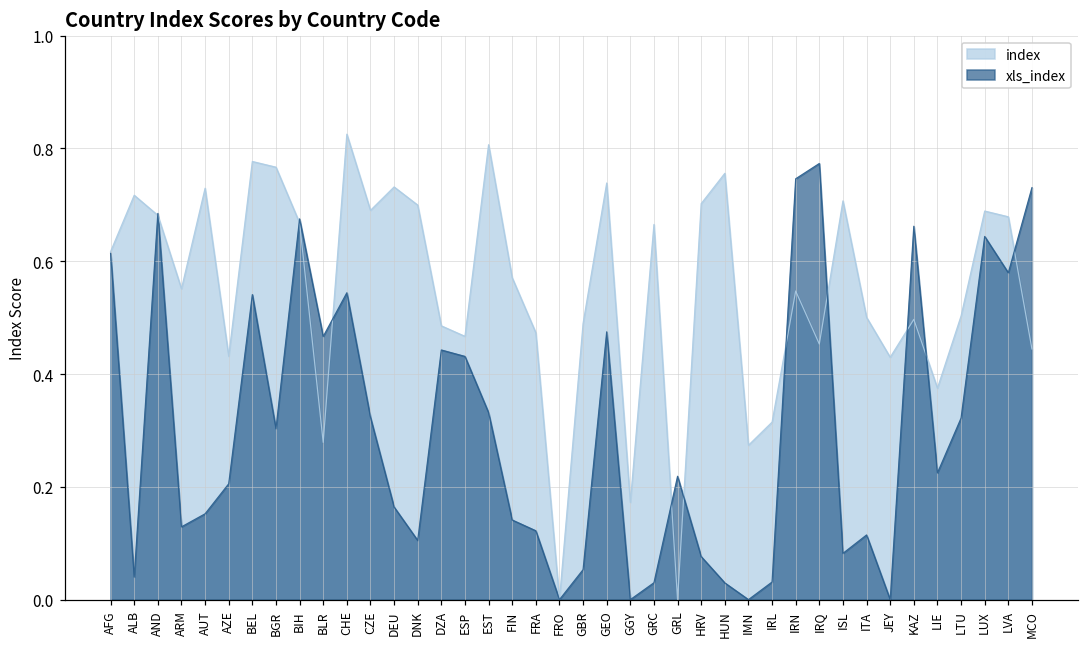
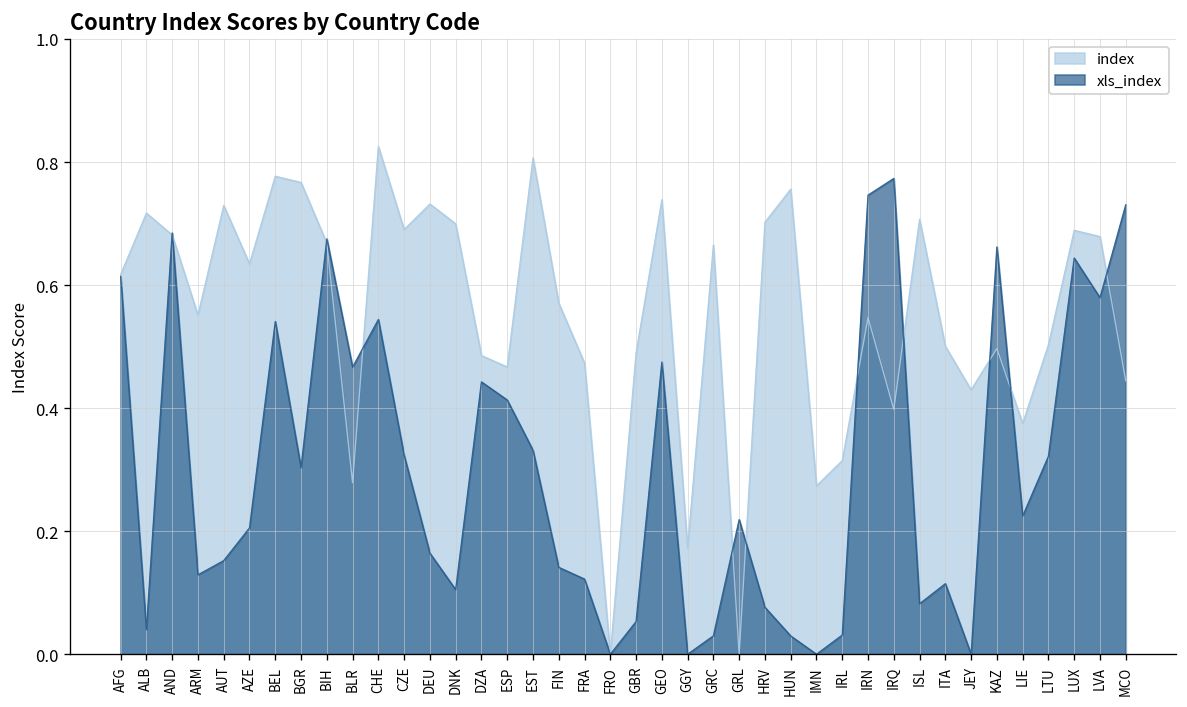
index, AZE: 0.43 -> 0.63
xls_index, ESP: 0.43 -> 0.41
index, IRQ: 0.45 -> 0.40
